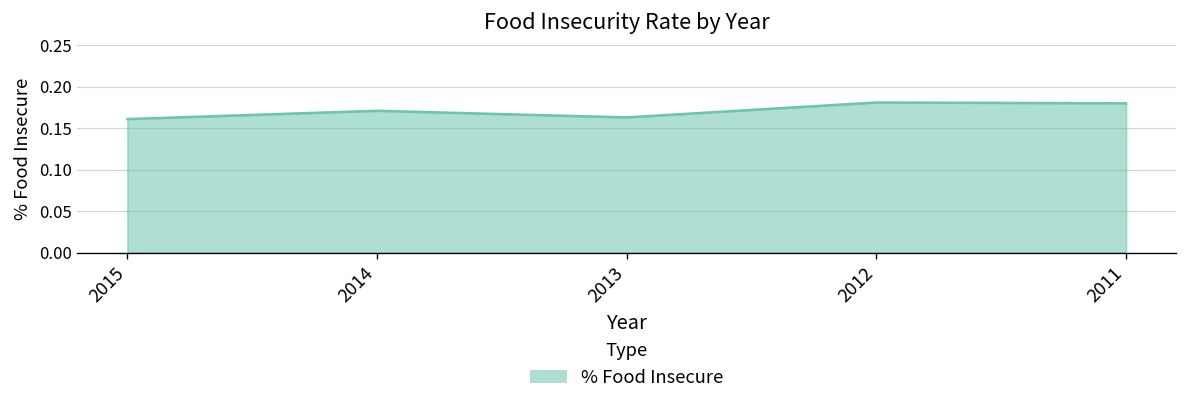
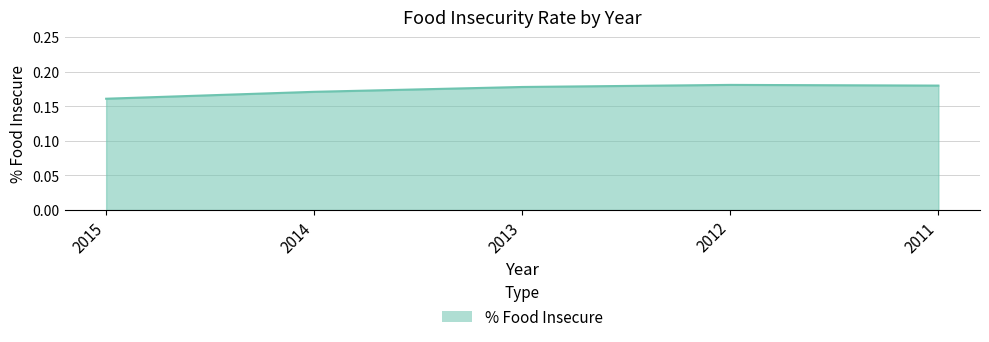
2013: 0.16 -> 0.18
